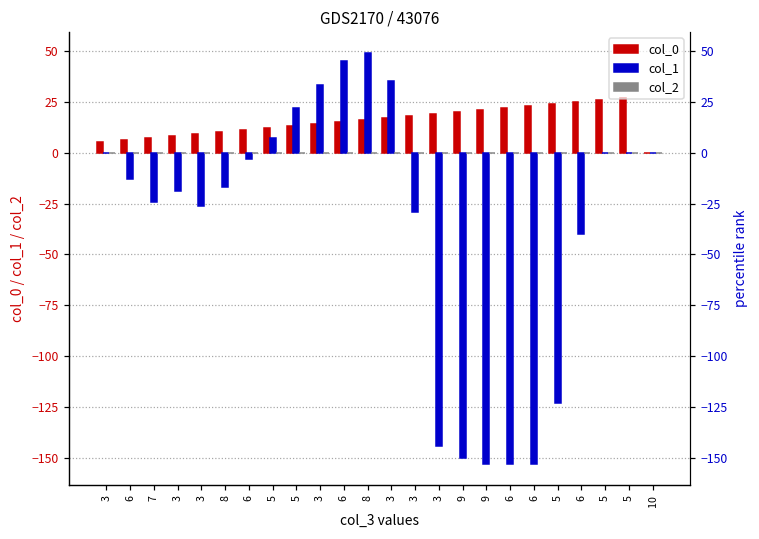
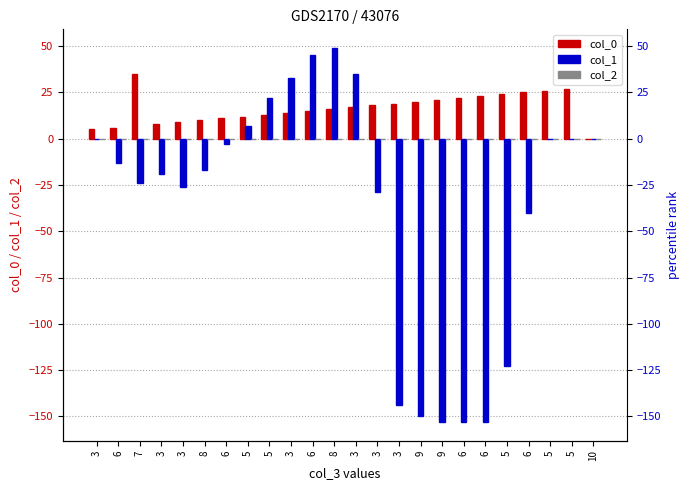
col_0, 7: 7 -> 35
